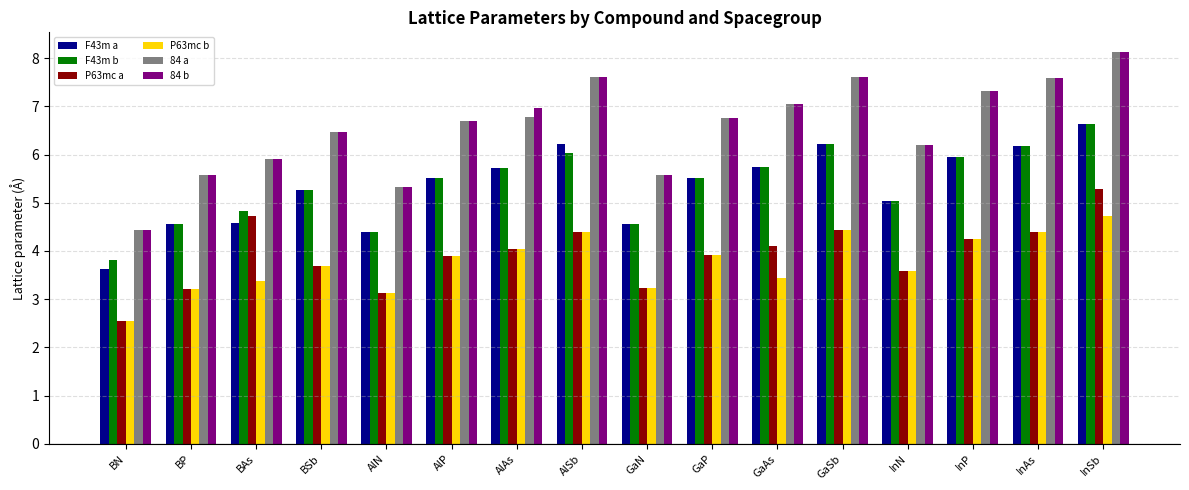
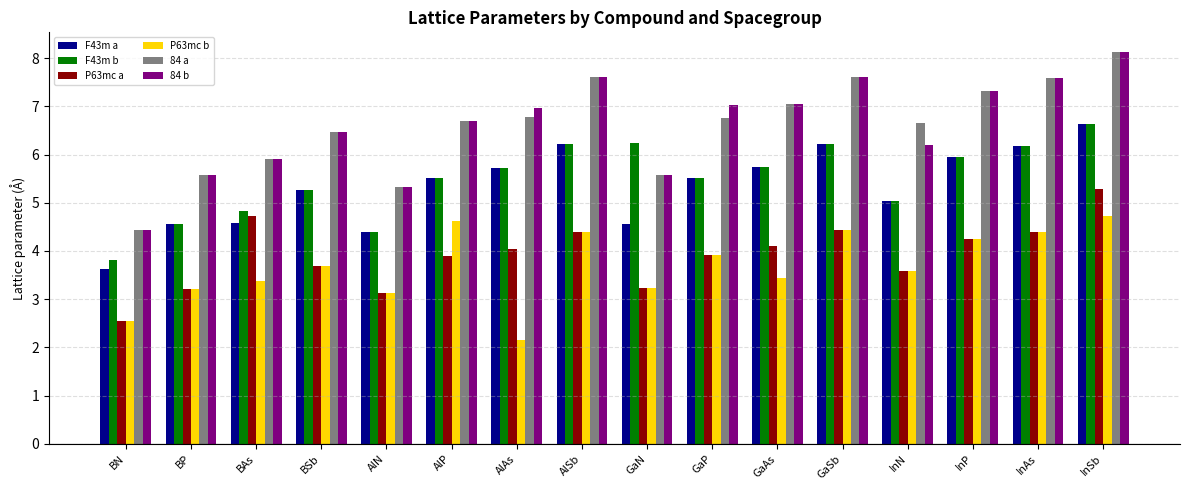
P63mc b, AlP: 3.9 -> 4.6
P63mc b, AlAs: 4.0 -> 2.2
F43m b, AlSb: 6.0 -> 6.2
F43m b, GaN: 4.5 -> 6.2
84 b, GaP: 6.8 -> 7.0
84 a, InN: 6.2 -> 6.7
